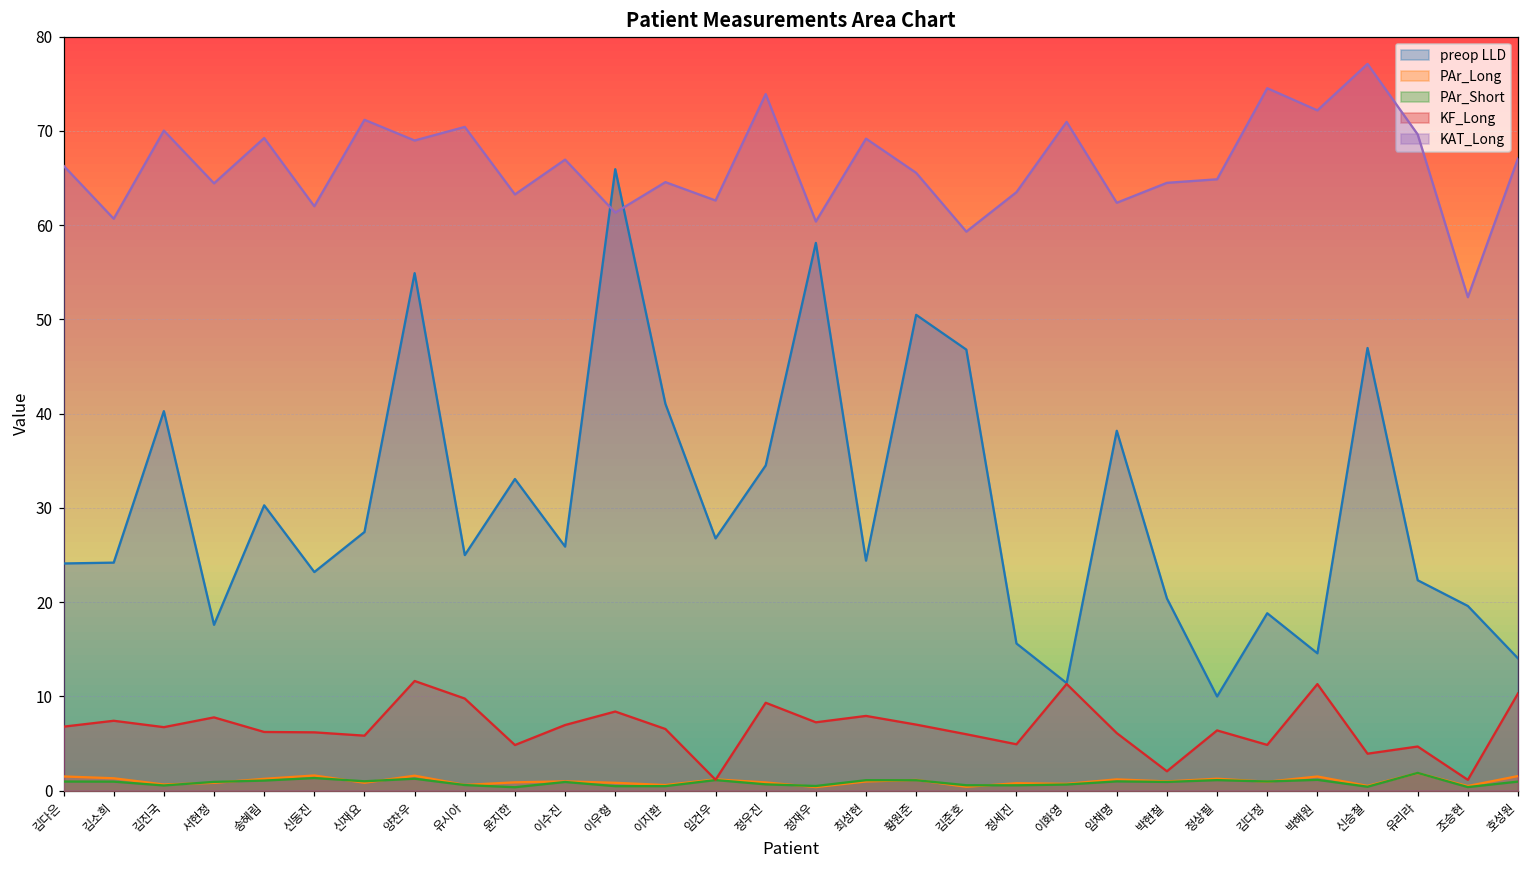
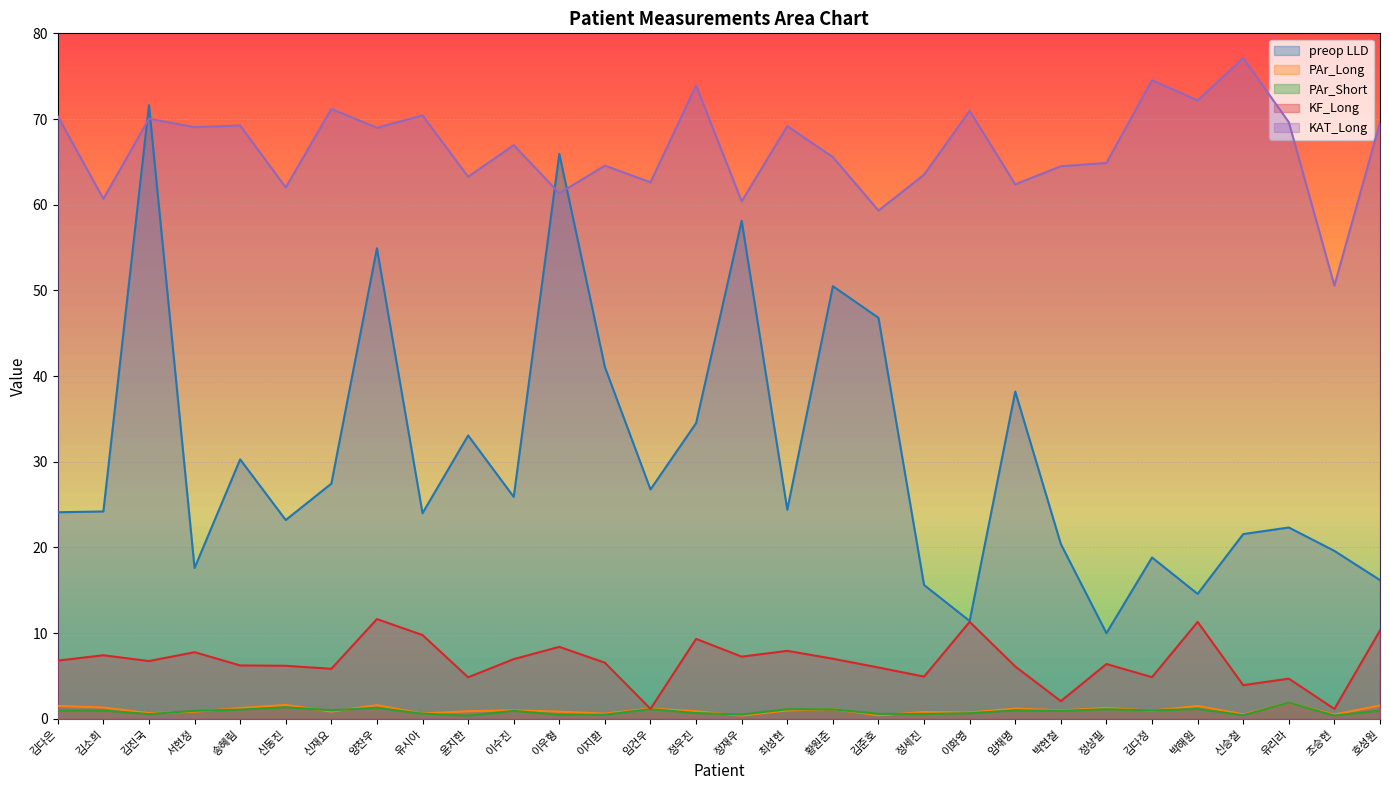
KAT_Long, 김다은: 66 -> 70
preop LLD, 김진국: 40 -> 72
KAT_Long, 서현정: 64 -> 69
preop LLD, 유시아: 25 -> 24
preop LLD, 신승철: 47 -> 22
KAT_Long, 조승현: 52 -> 51
preop LLD, 호성원: 14 -> 16
KAT_Long, 호성원: 67 -> 70
